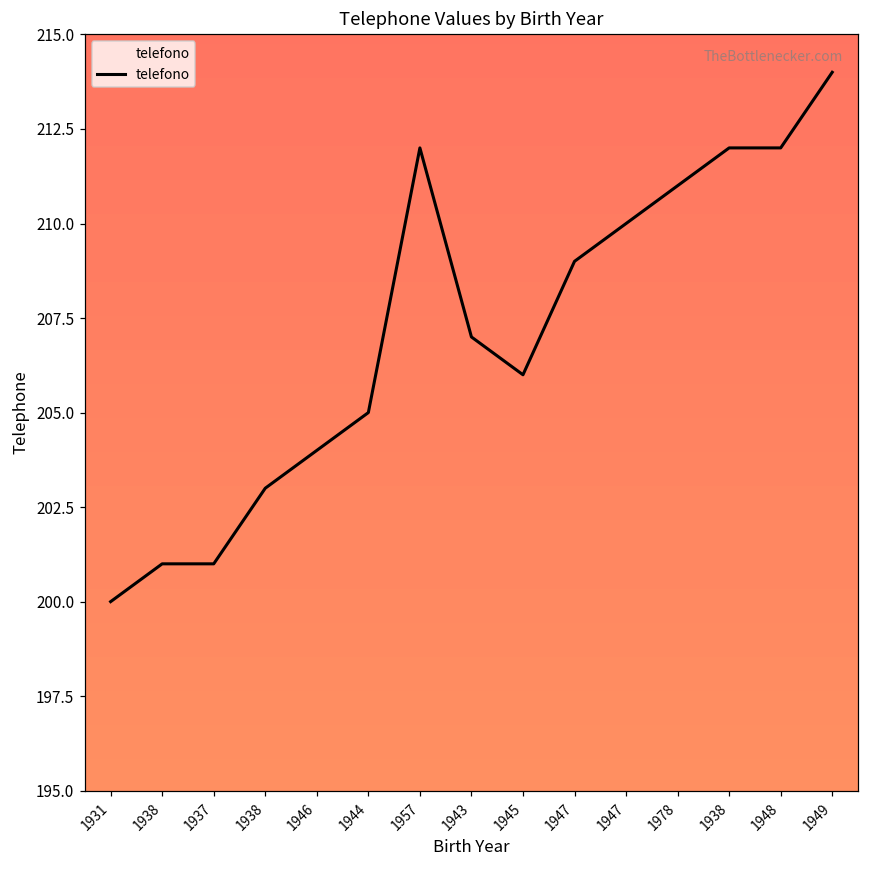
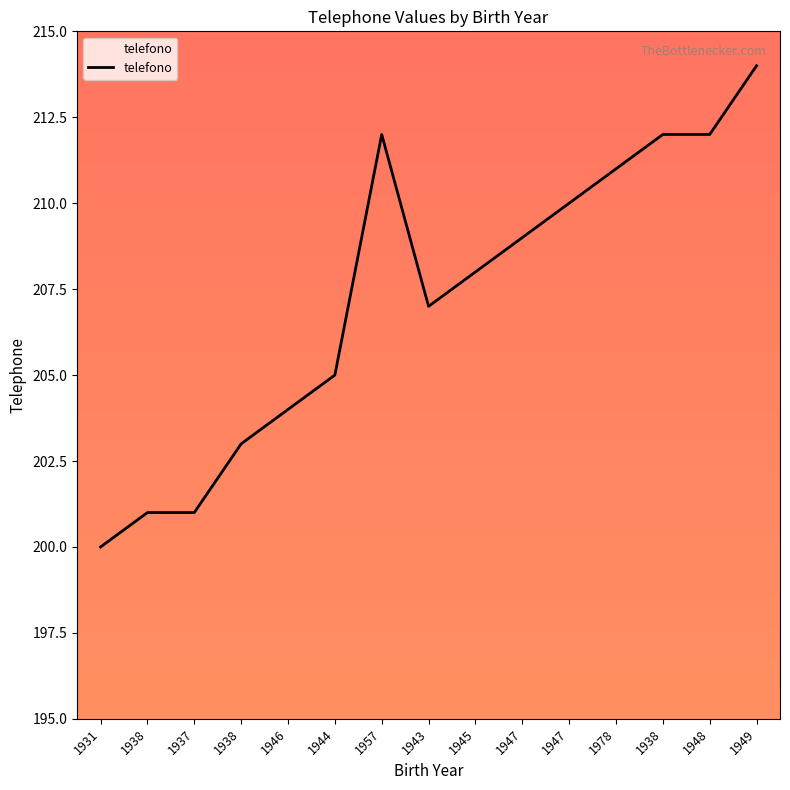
1945: 206 -> 208
